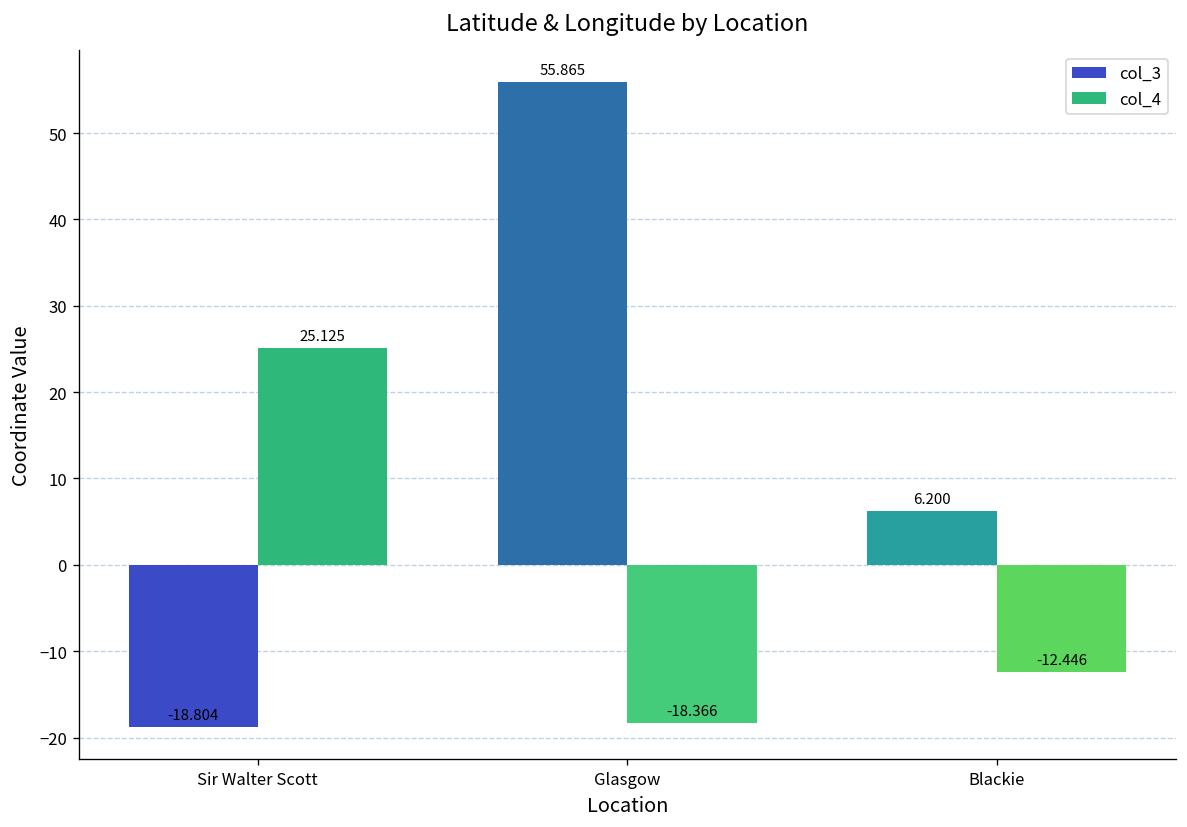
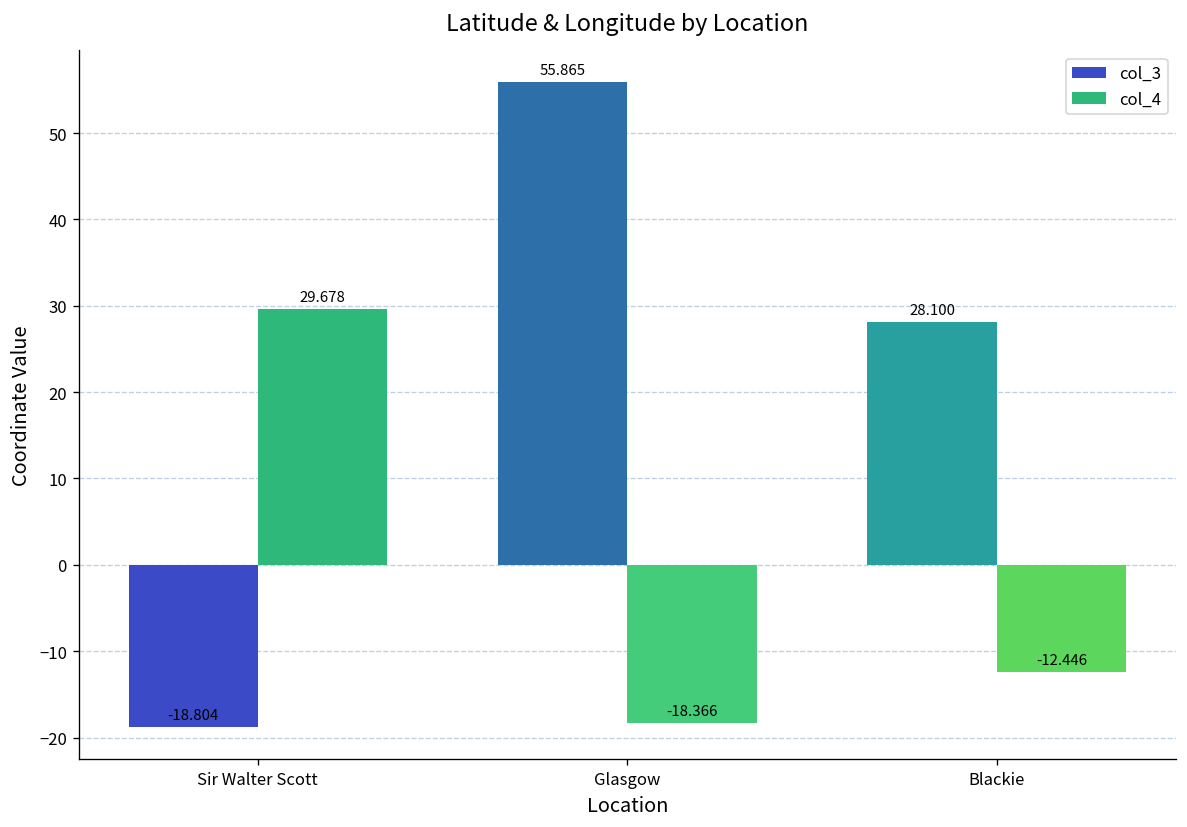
col_4, Sir Walter Scott: 25.125 -> 29.678
col_3, Blackie: 6.200 -> 28.100
